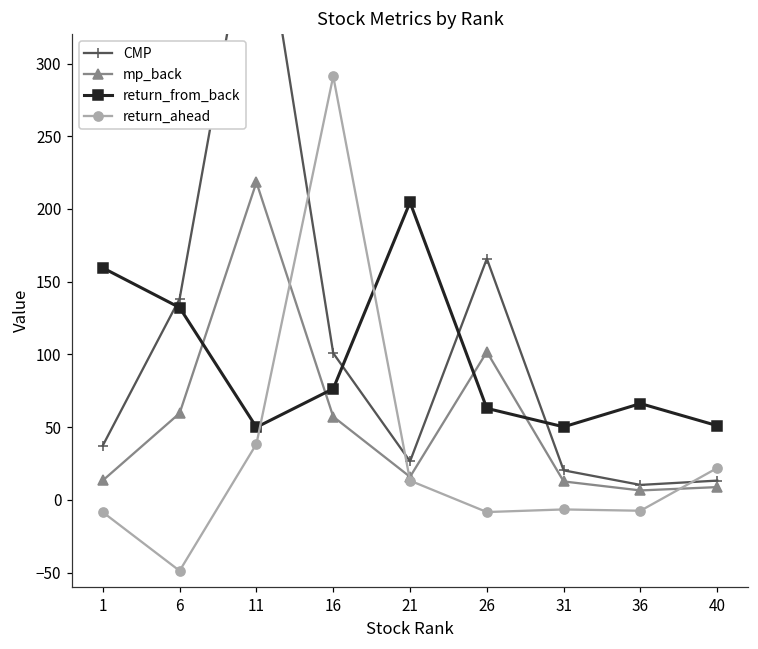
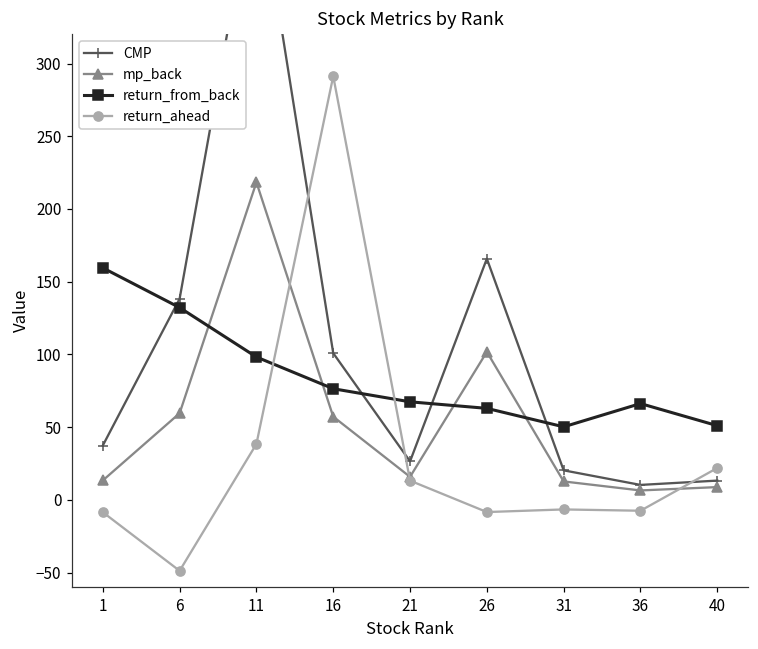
return_from_back, 11: 50 -> 98
return_from_back, 21: 205 -> 67
